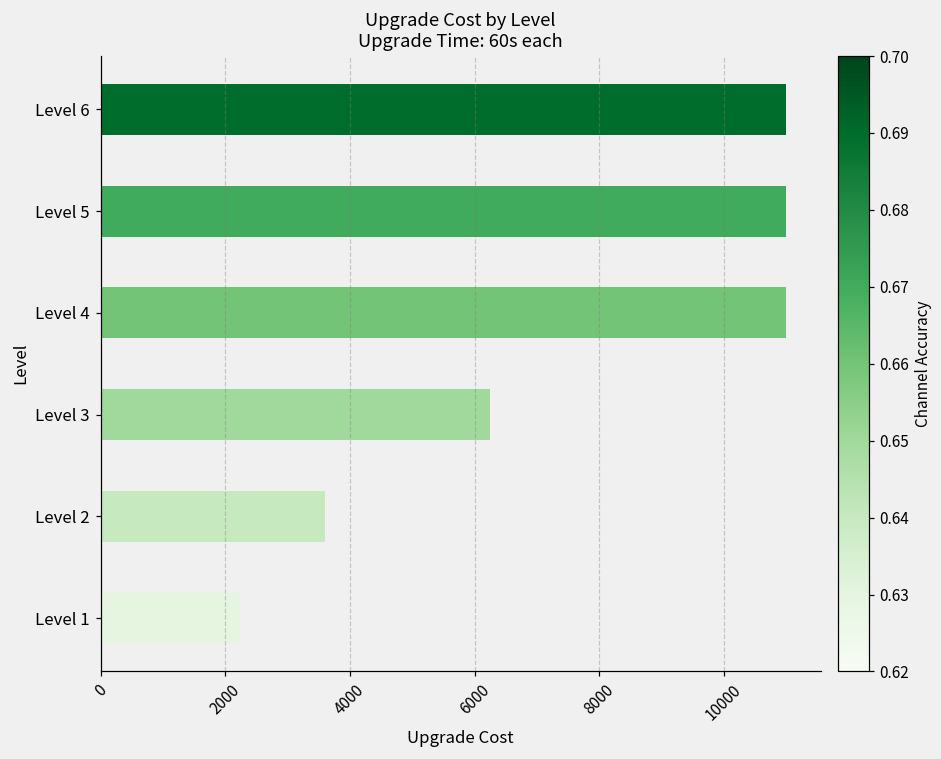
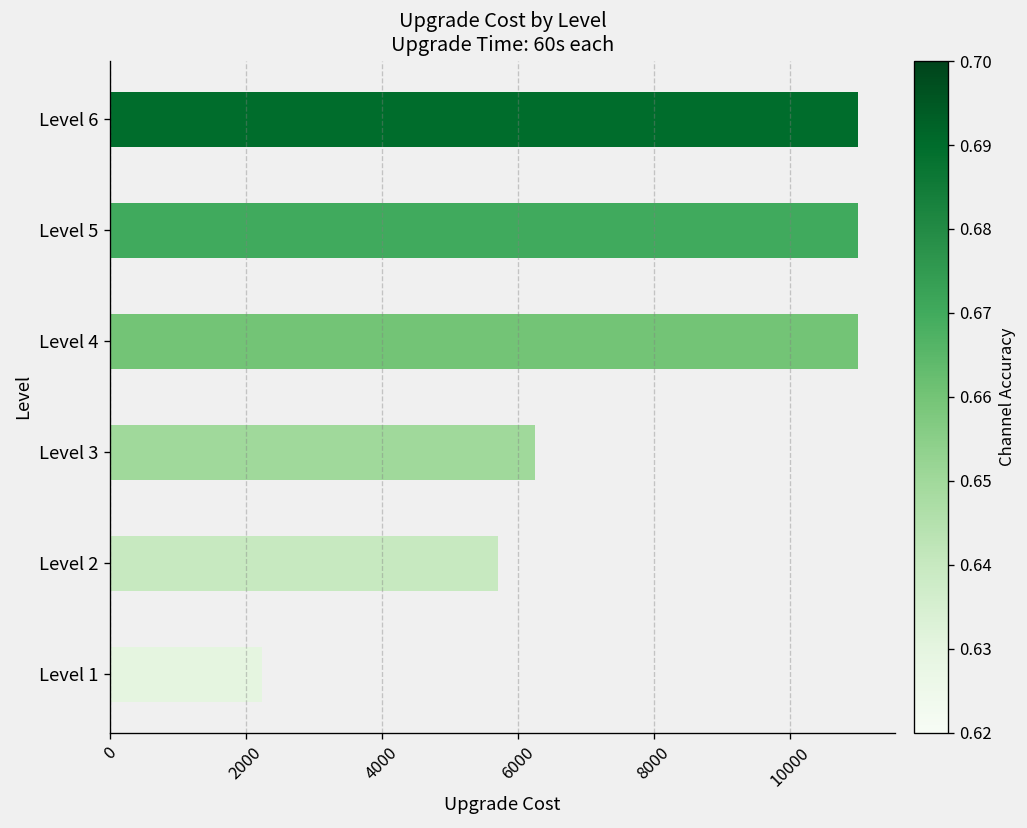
Level 2: 3600 -> 5700
